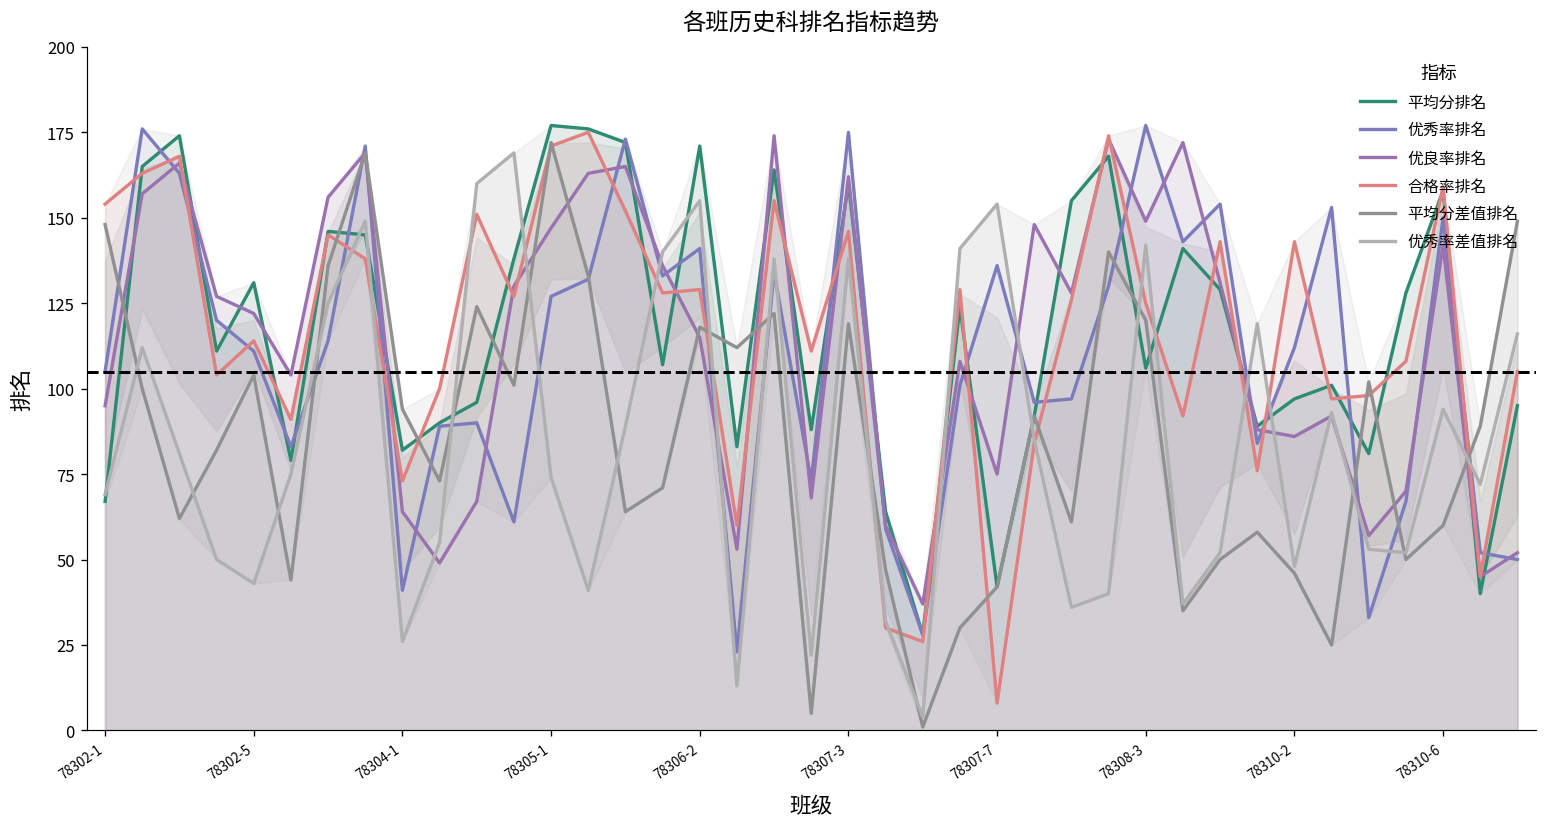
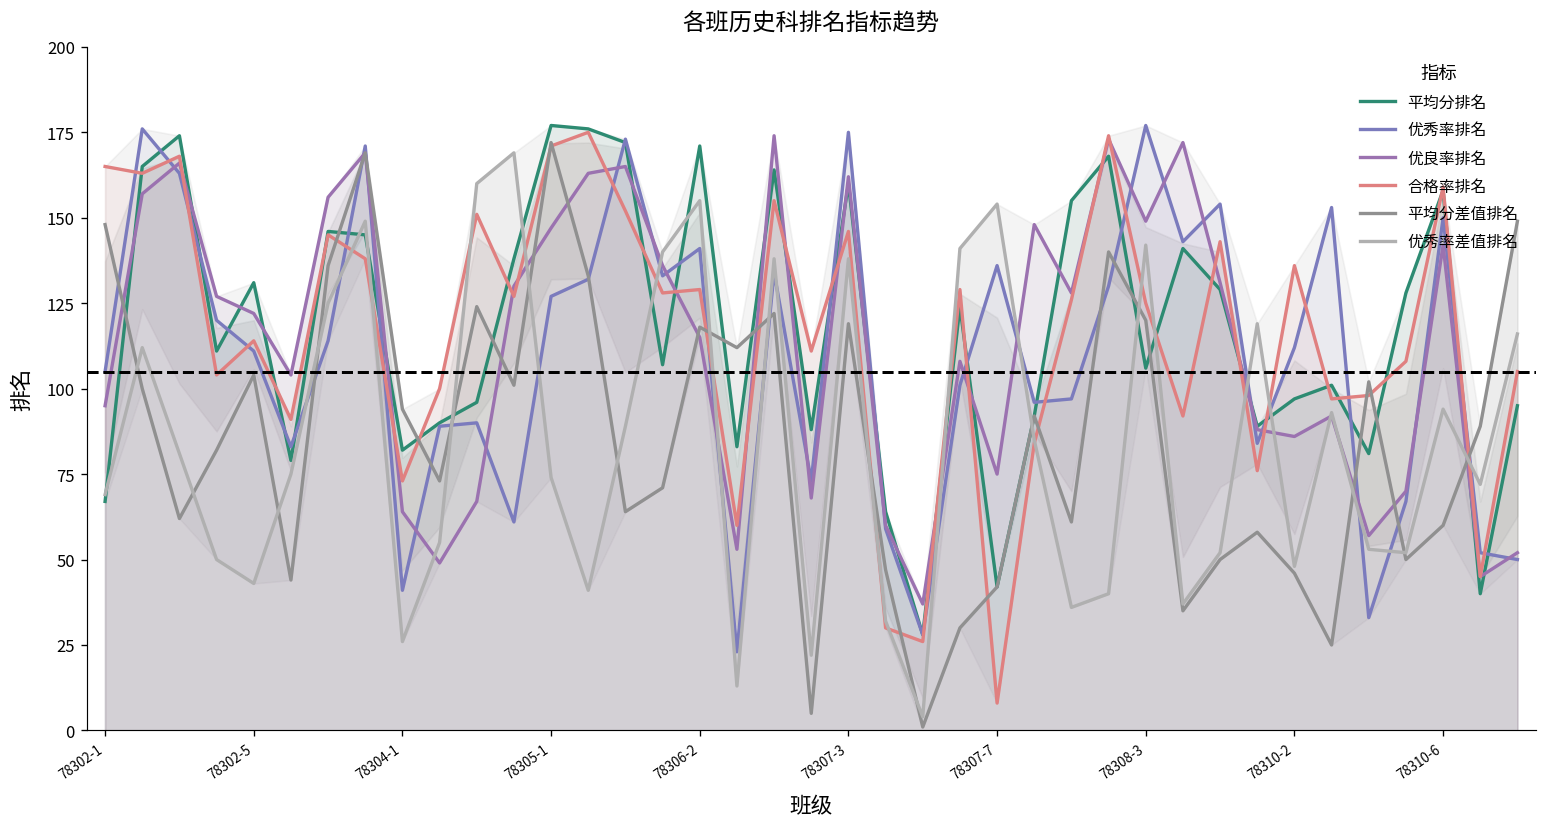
合格率排名, 78302-1: 154 -> 165
合格率排名, 78310-2: 143 -> 136
